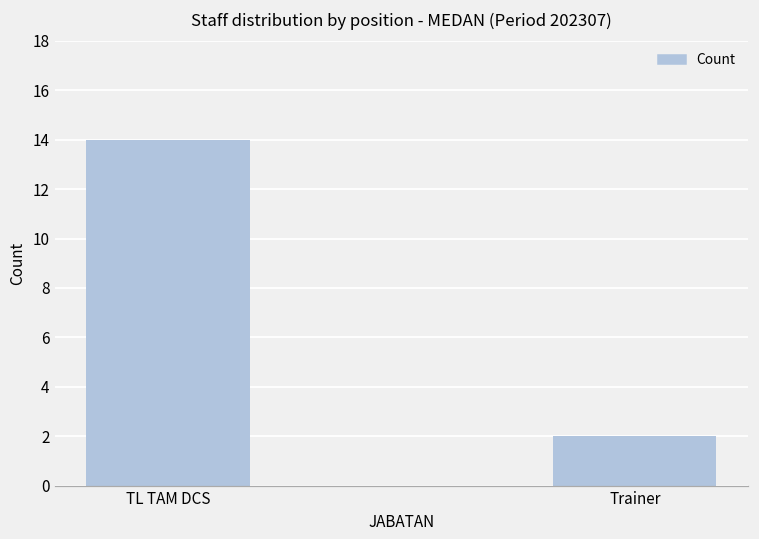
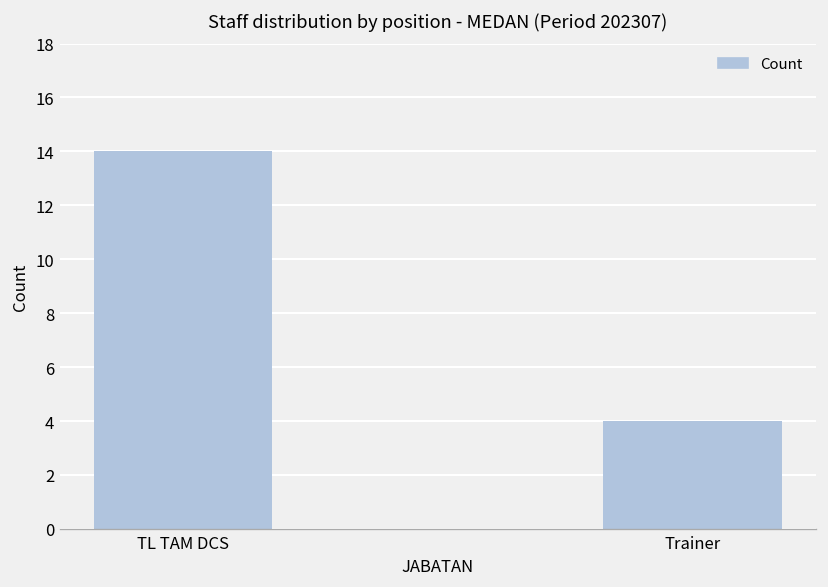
Trainer: 2 -> 4
